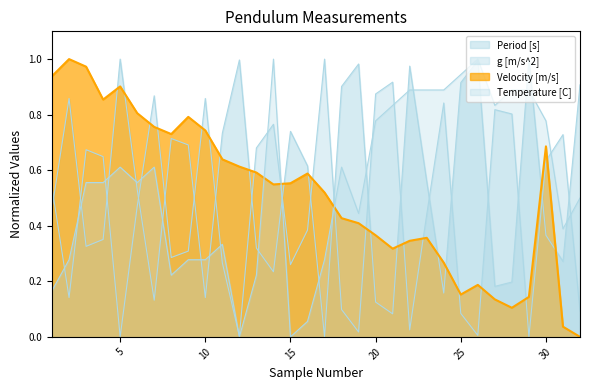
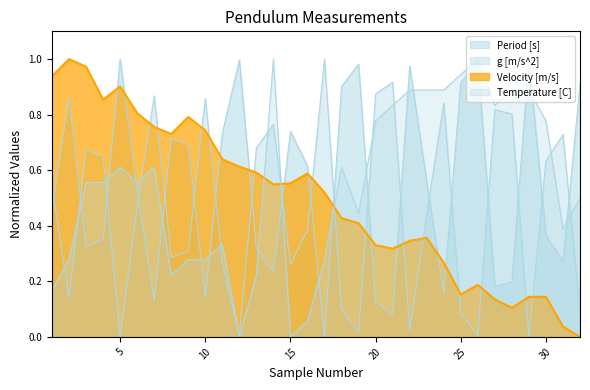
Velocity [m/s], 20: 0.37 -> 0.33
Velocity [m/s], 30: 0.69 -> 0.14
